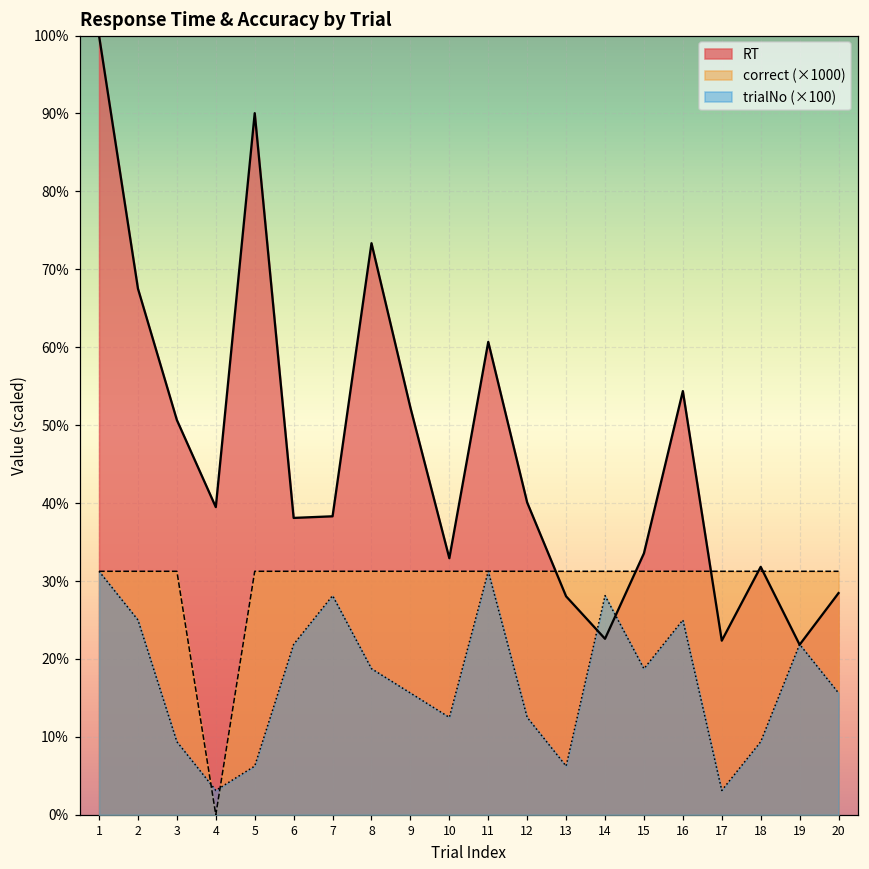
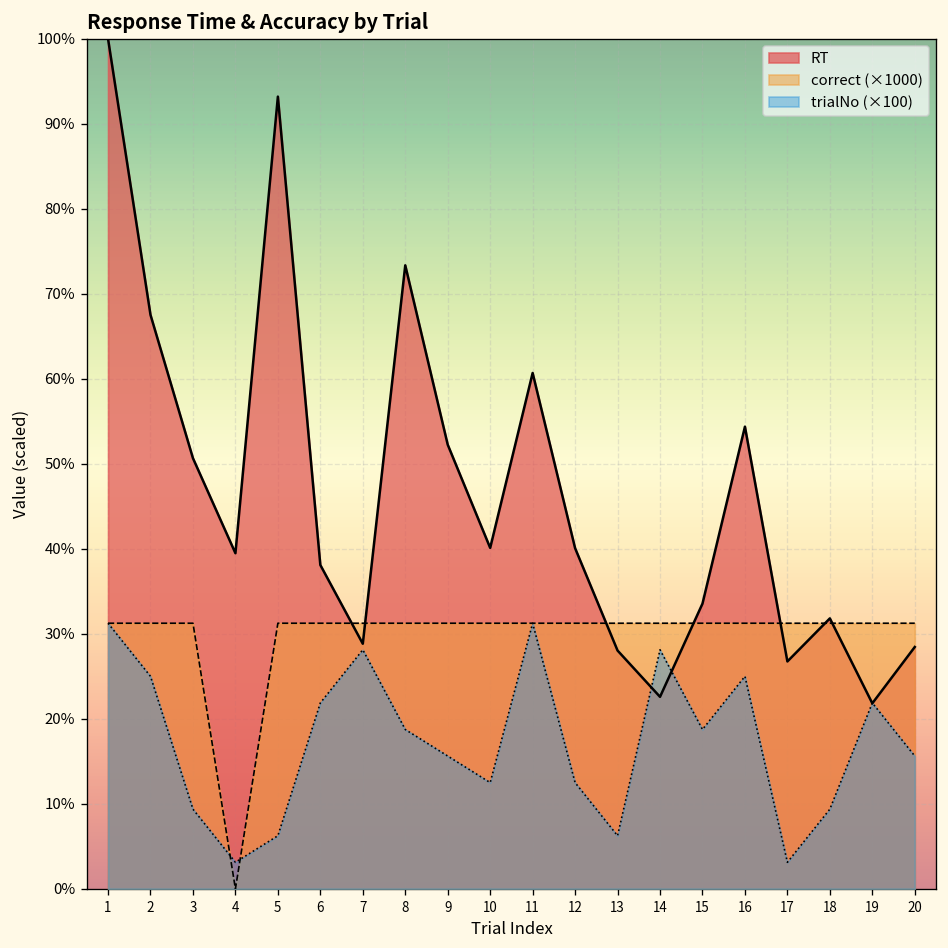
RT, 5: 90% -> 93%
RT, 7: 38% -> 29%
RT, 10: 33% -> 40%
RT, 17: 22% -> 27%
